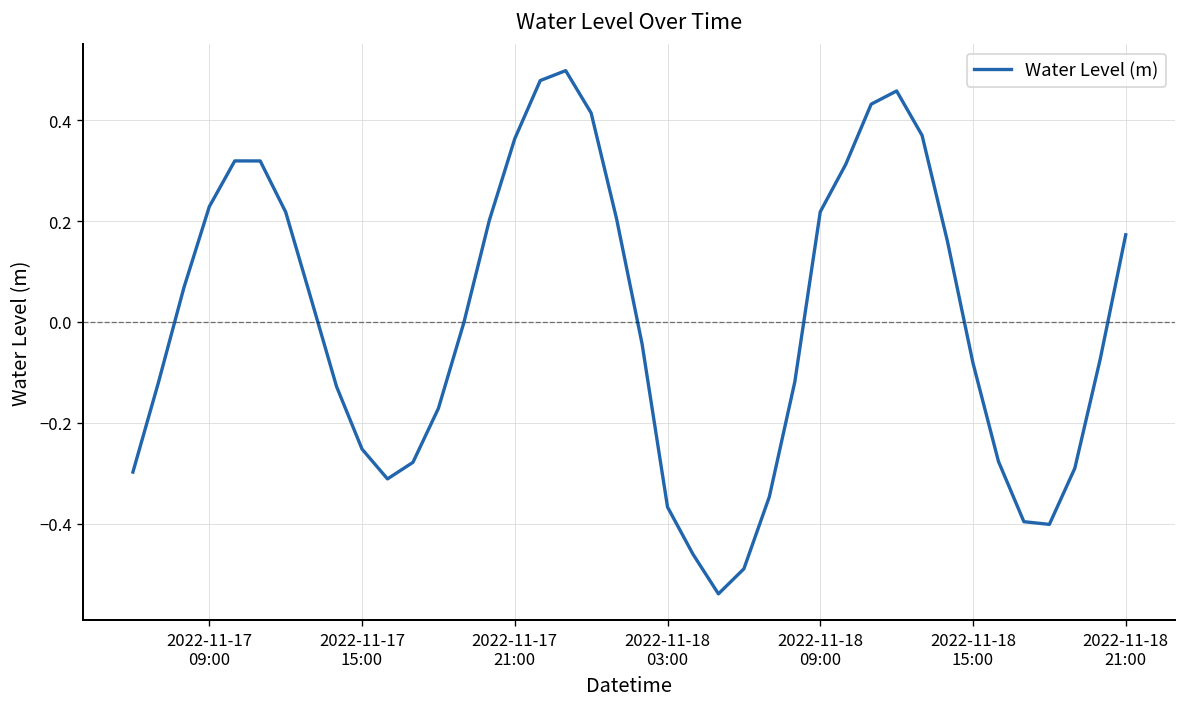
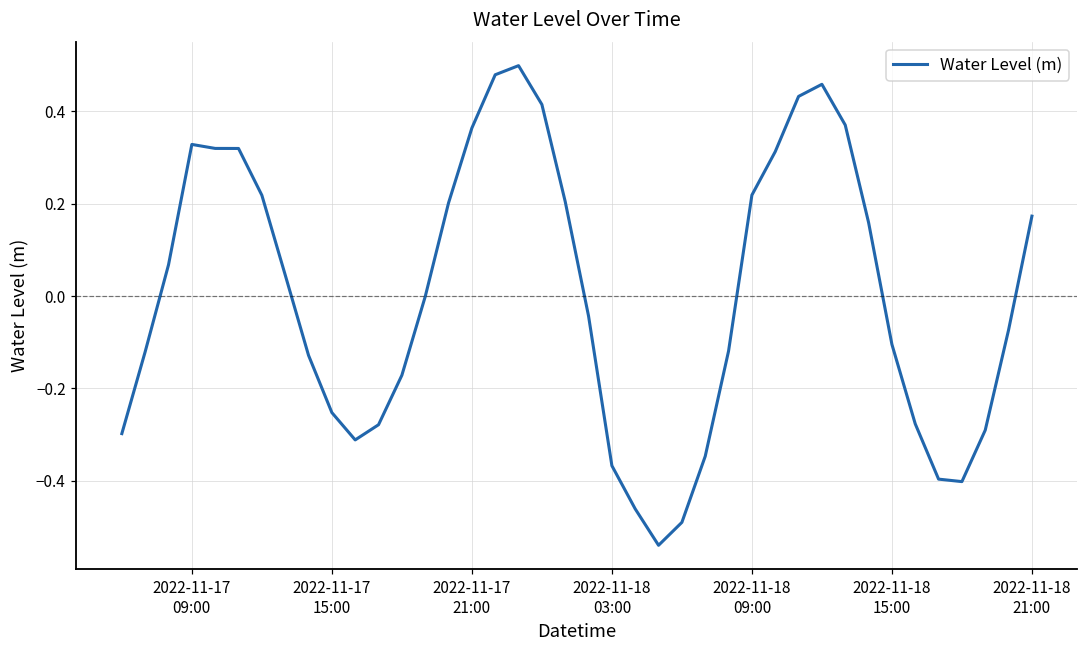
2022-11-17 09:00: 0.23 -> 0.33
2022-11-18 15:00: -0.08 -> -0.10
